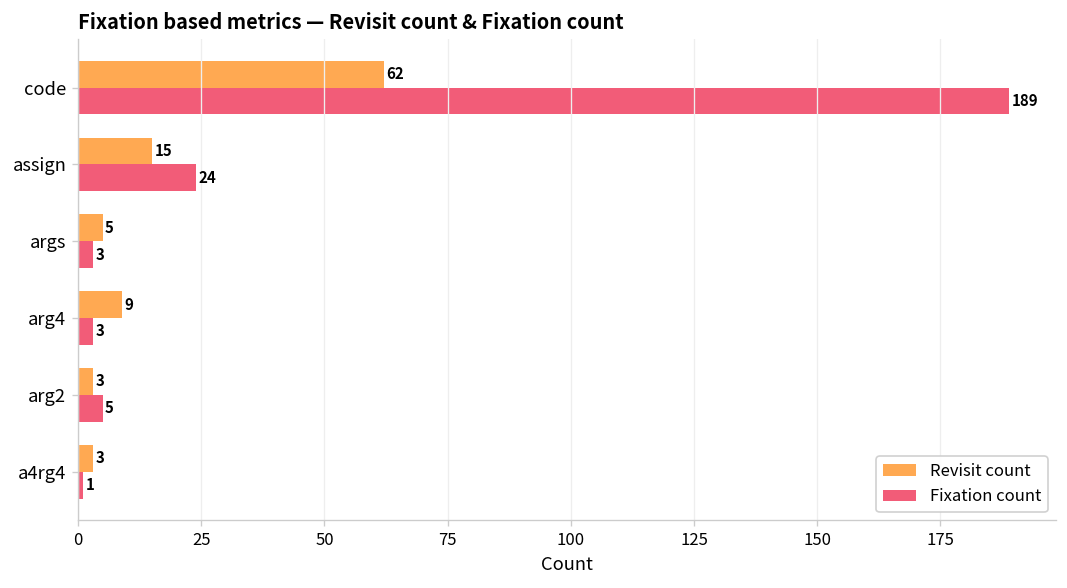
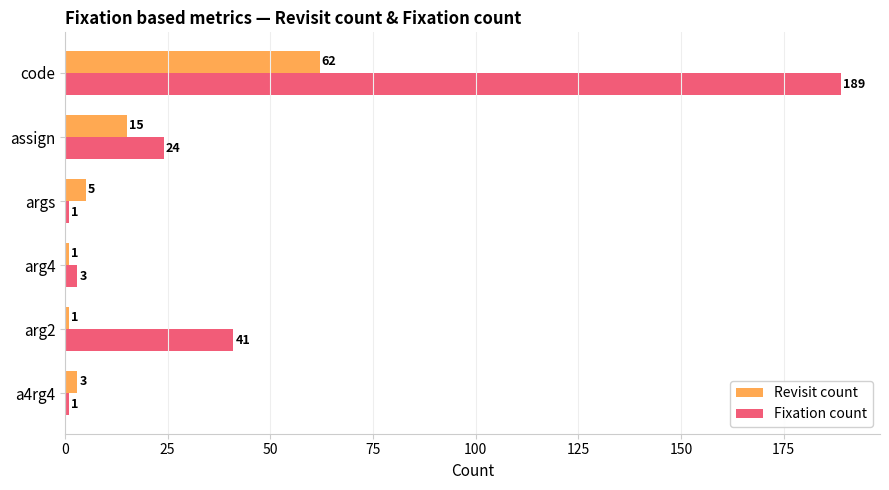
Fixation count, args: 3 -> 1
Revisit count, arg4: 9 -> 1
Revisit count, arg2: 3 -> 1
Fixation count, arg2: 5 -> 41
